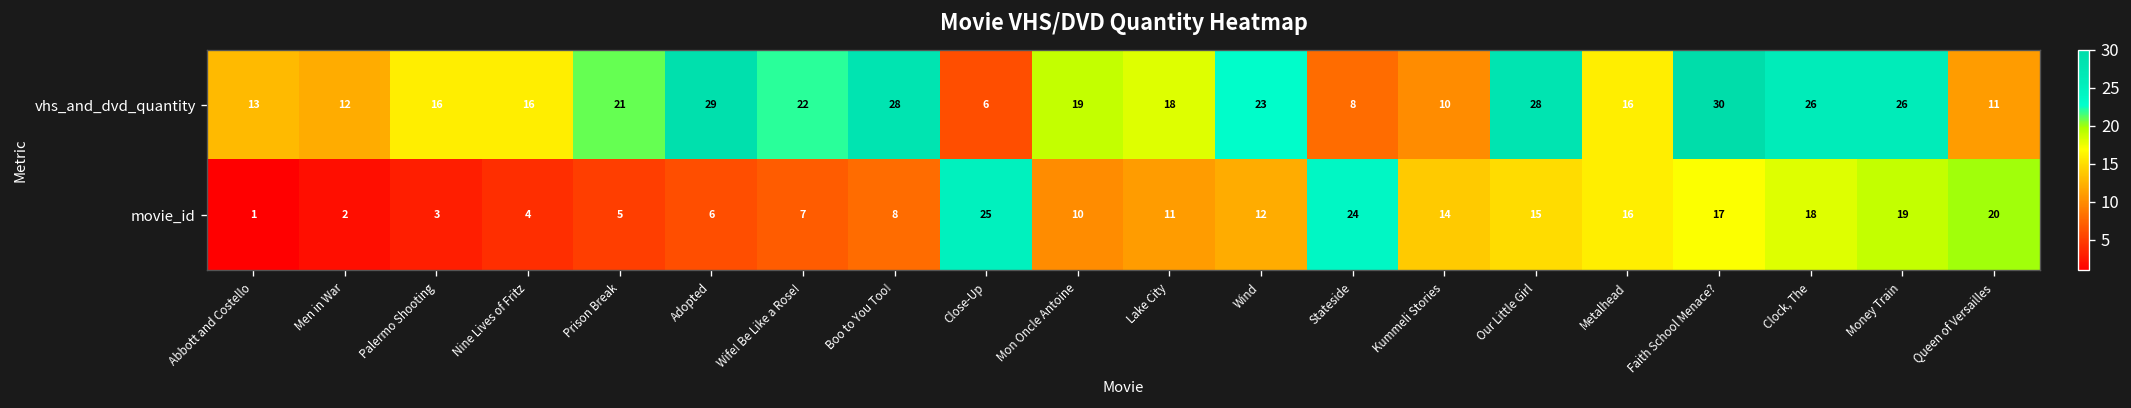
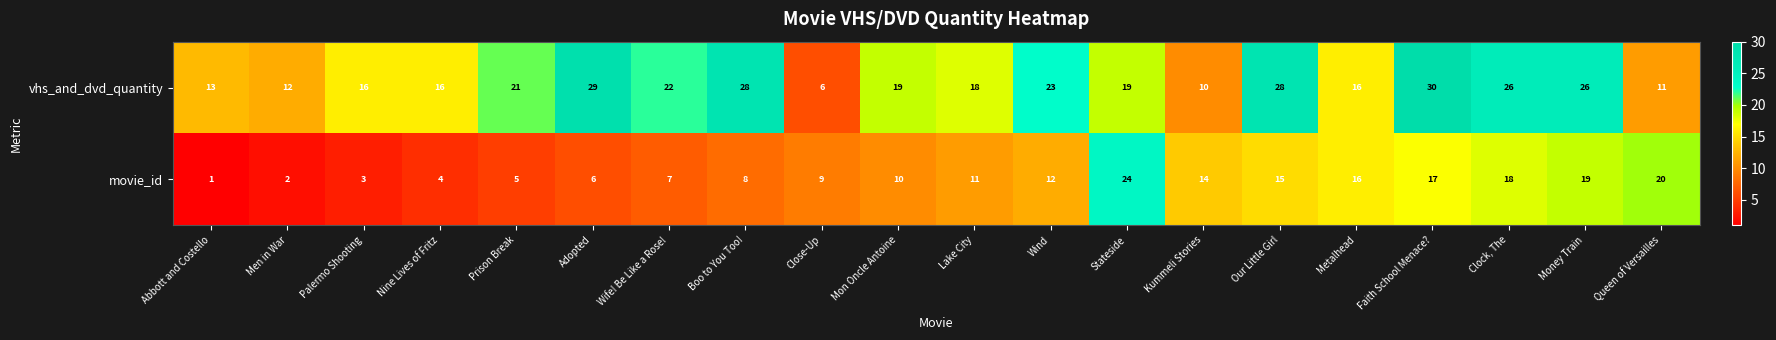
vhs_and_dvd_quantity, Stateside: 8 -> 19
movie_id, Close-Up: 25 -> 9
